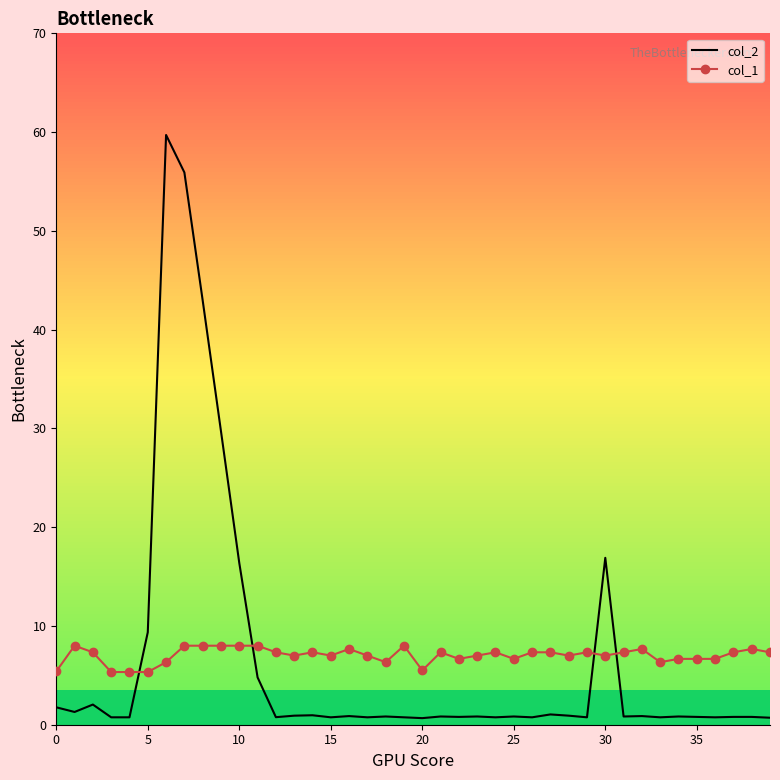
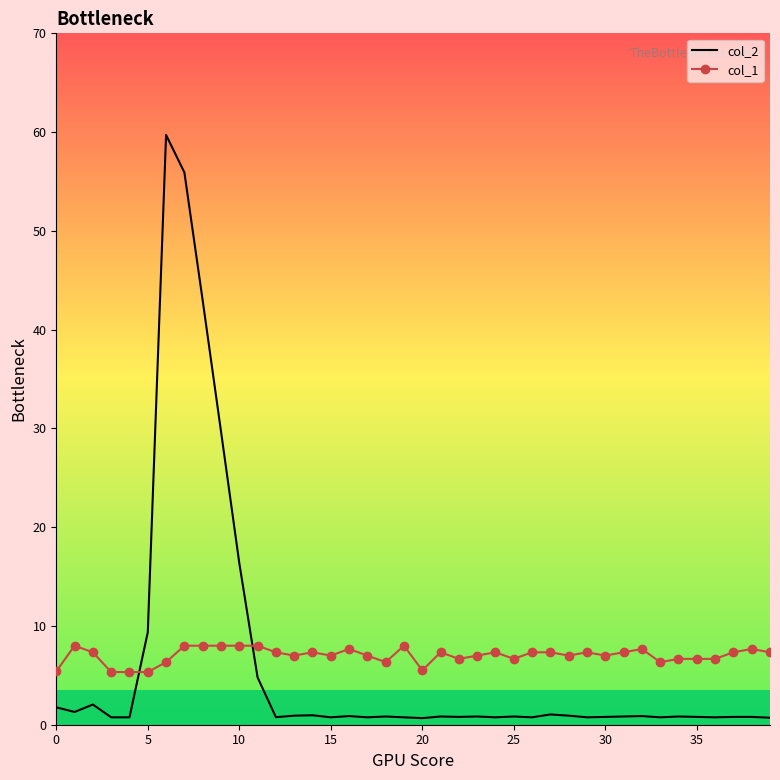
col_2, 30: 17 -> 1
